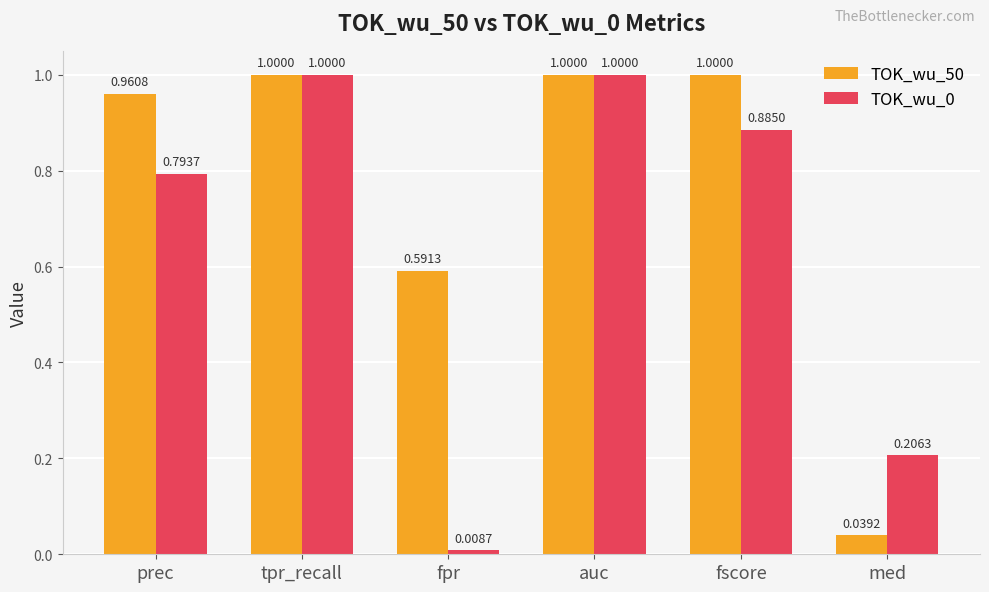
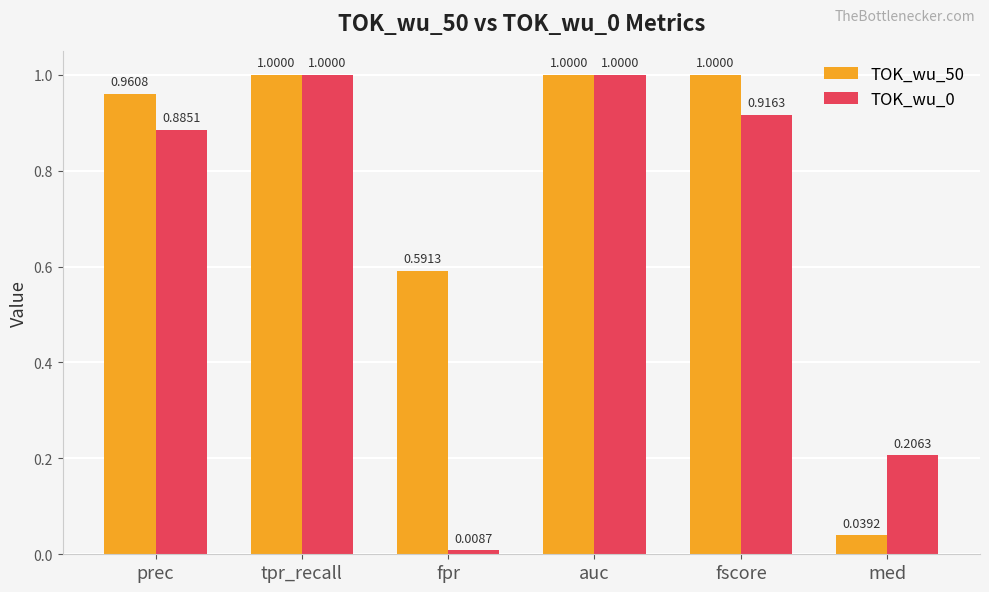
TOK_wu_0, prec: 0.7937 -> 0.8851
TOK_wu_0, fscore: 0.8850 -> 0.9163
